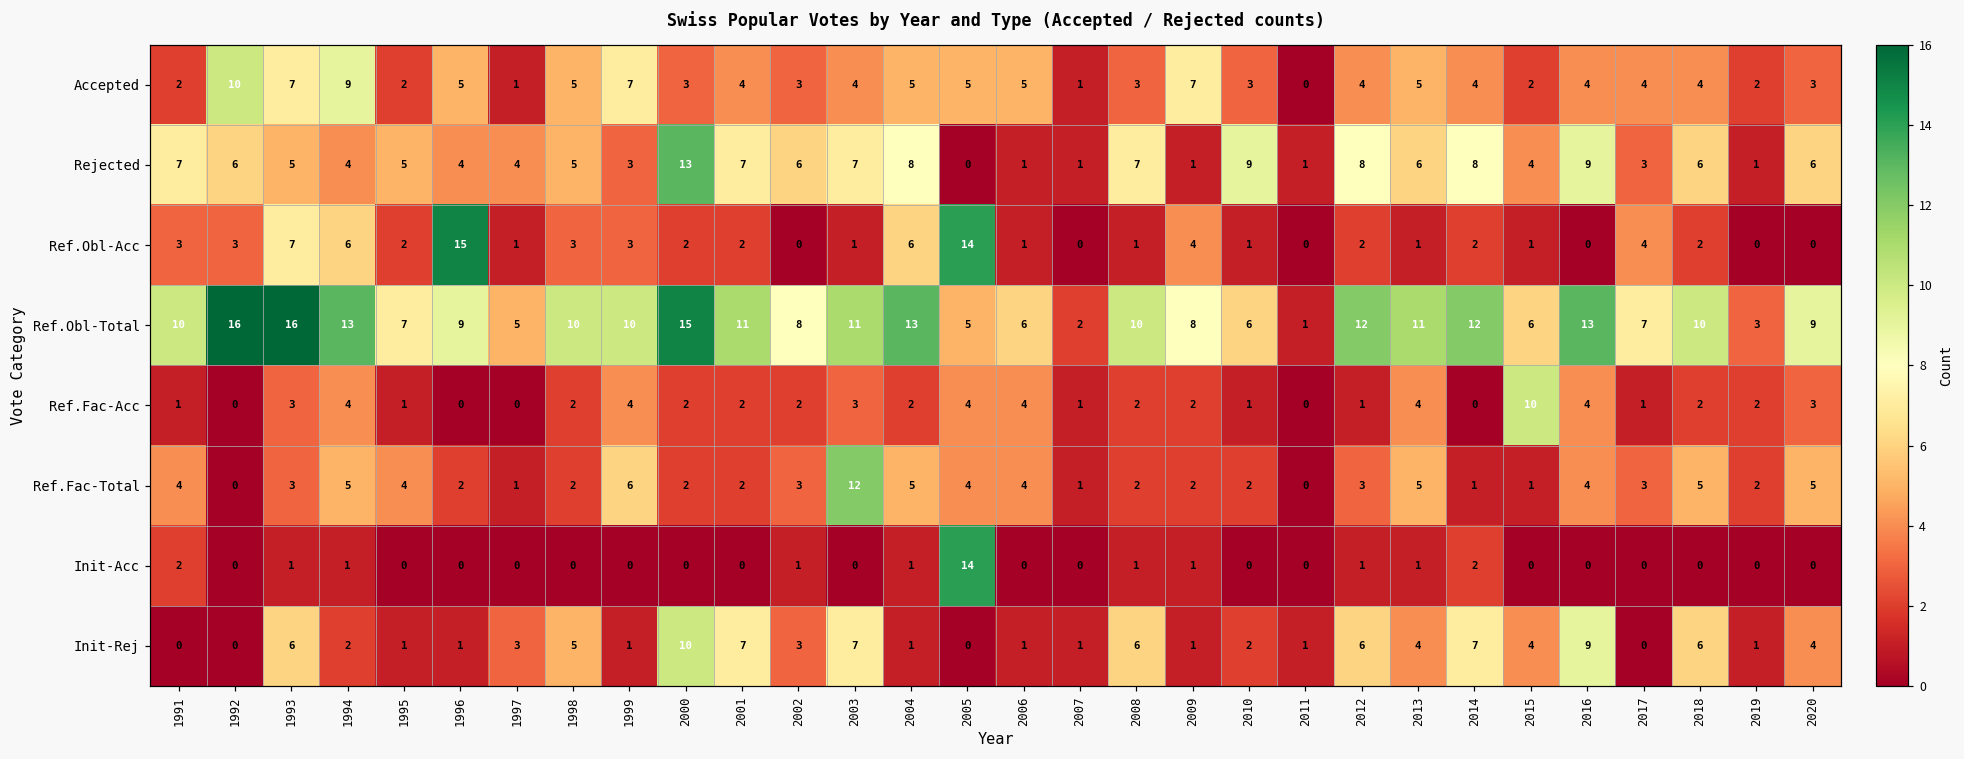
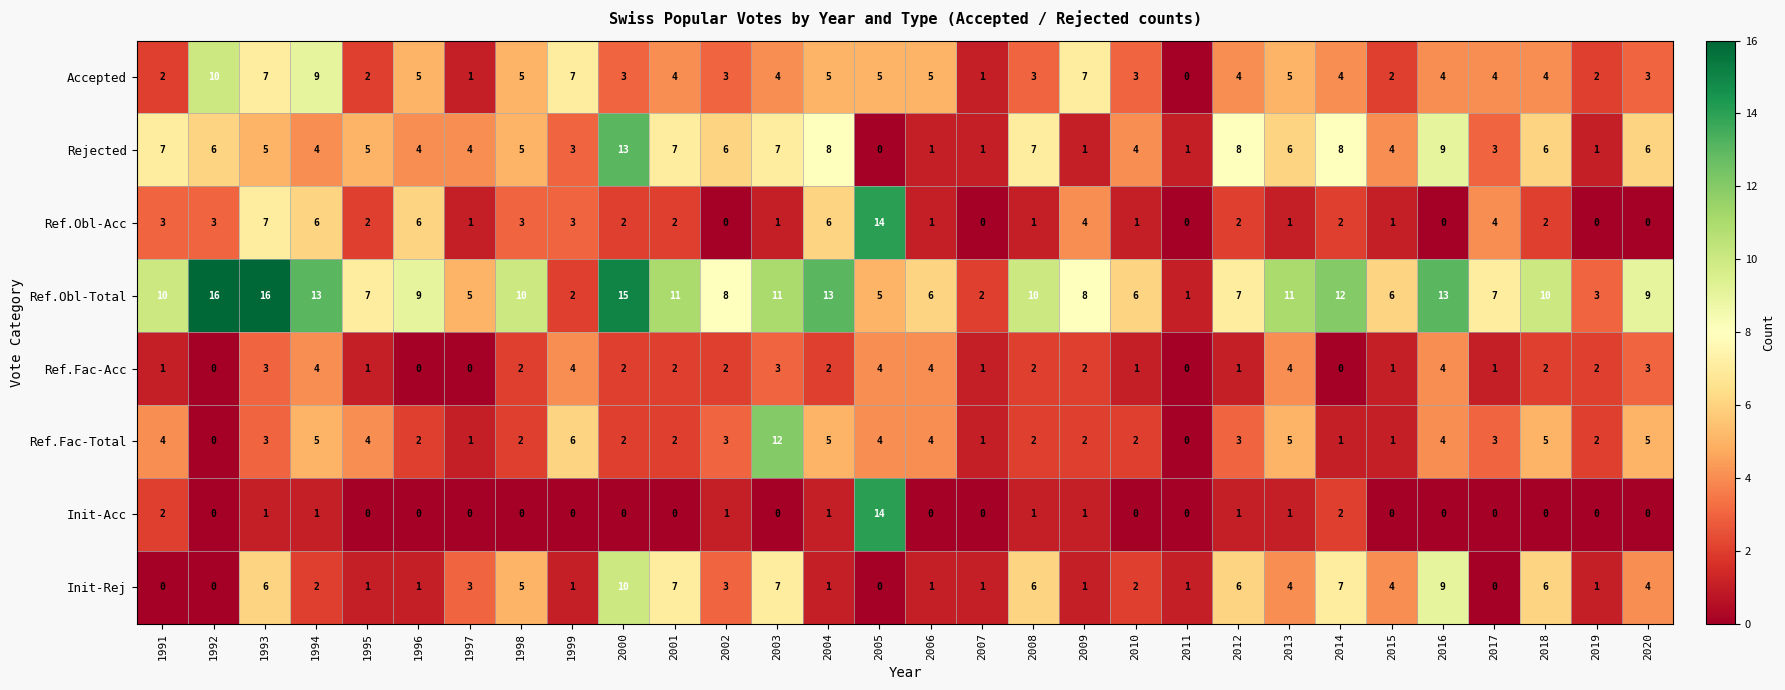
Rejected, 2010: 9 -> 4
Ref.Obl-Acc, 1996: 15 -> 6
Ref.Obl-Total, 1999: 10 -> 2
Ref.Obl-Total, 2012: 12 -> 7
Ref.Fac-Acc, 2015: 10 -> 1
